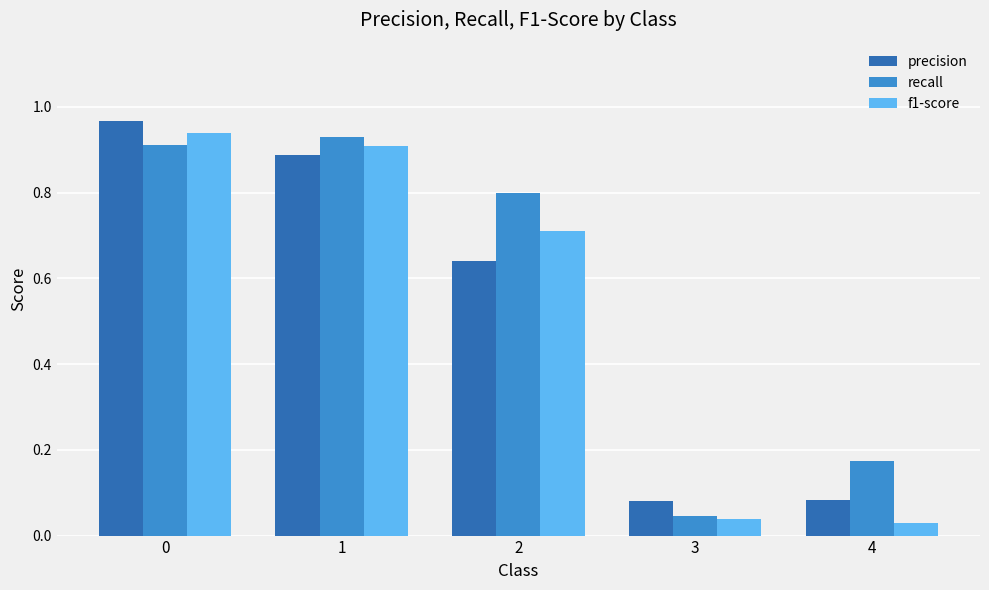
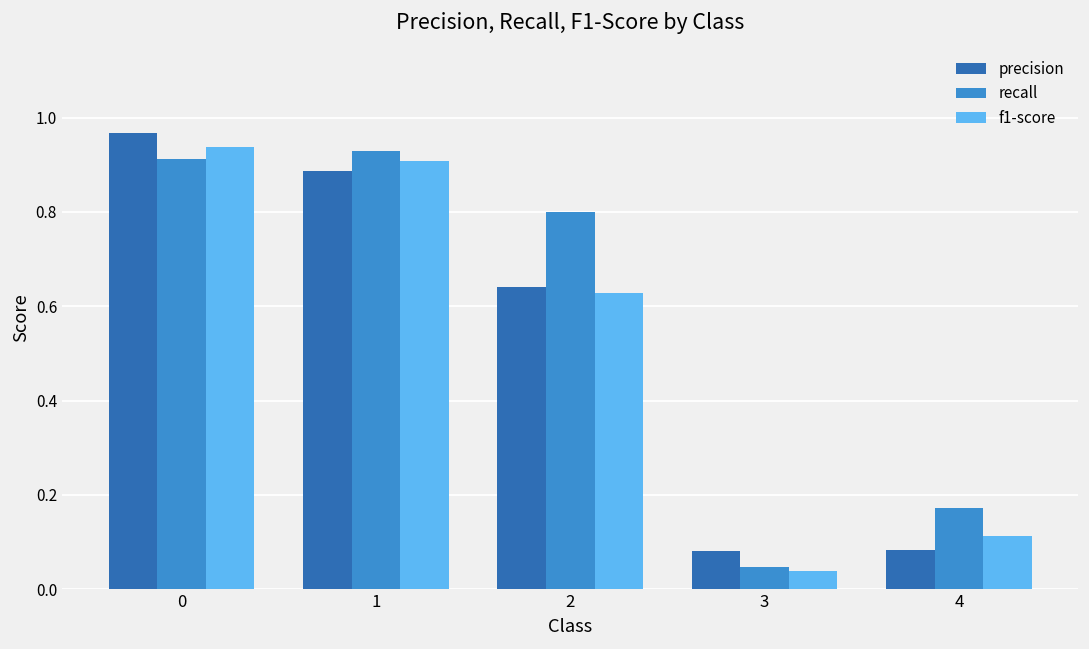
f1-score, 2: 0.71 -> 0.63
f1-score, 4: 0.03 -> 0.11
